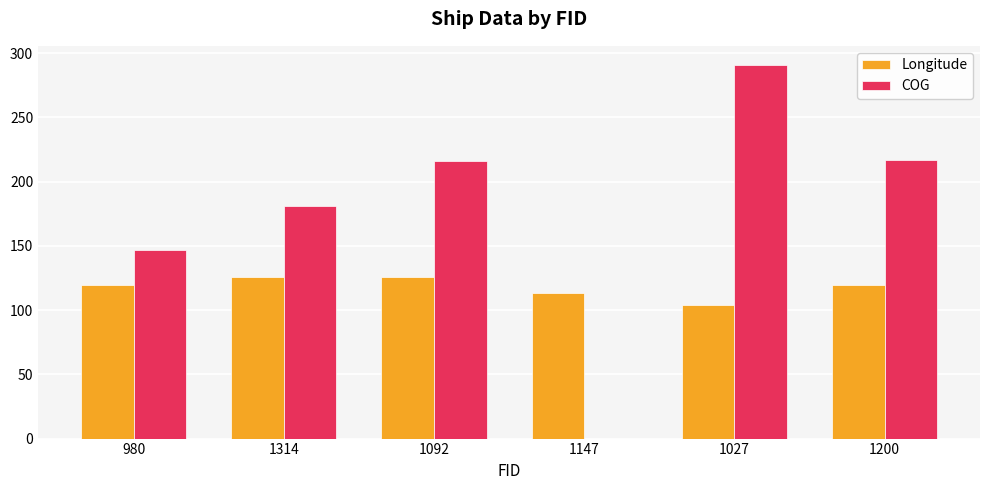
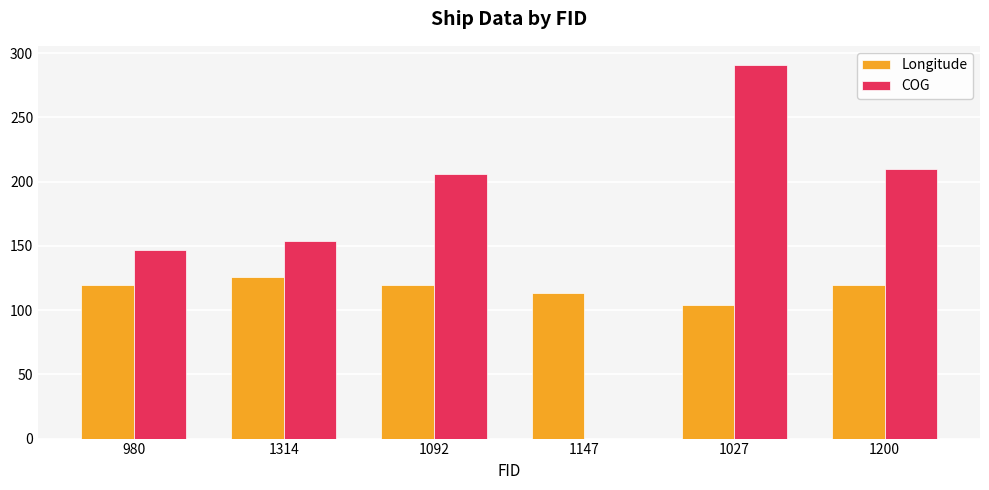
COG, 1314: 181 -> 154
Longitude, 1092: 126 -> 120
COG, 1092: 216 -> 206
COG, 1200: 217 -> 210
